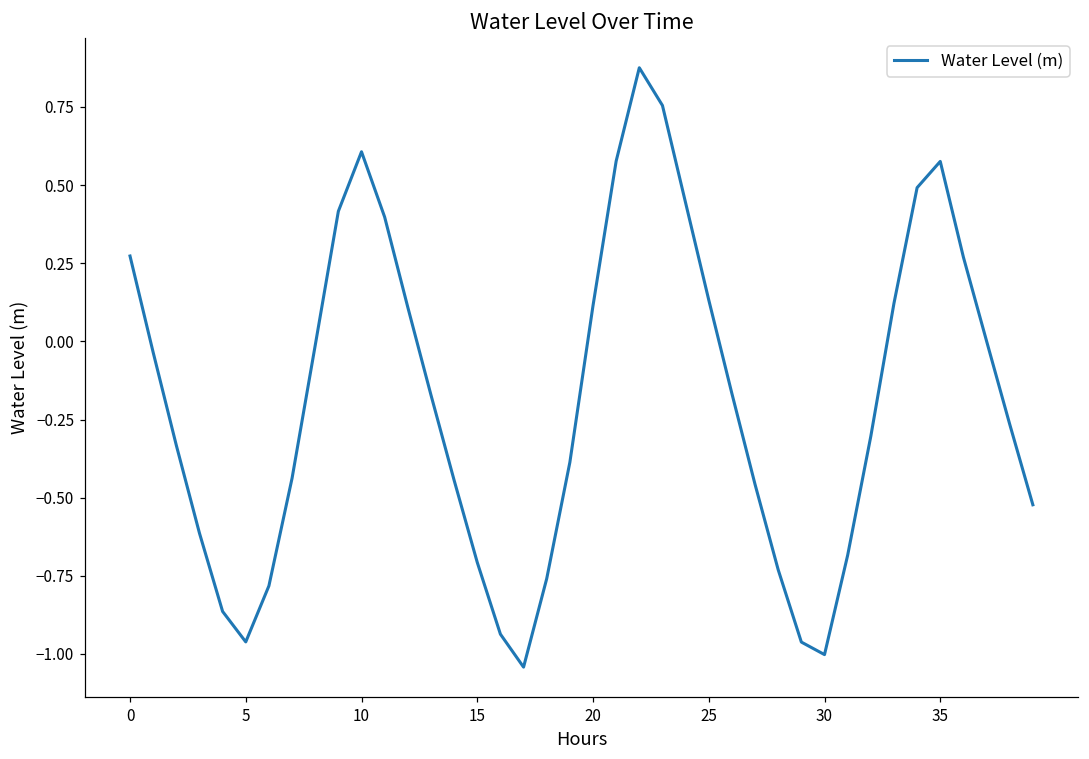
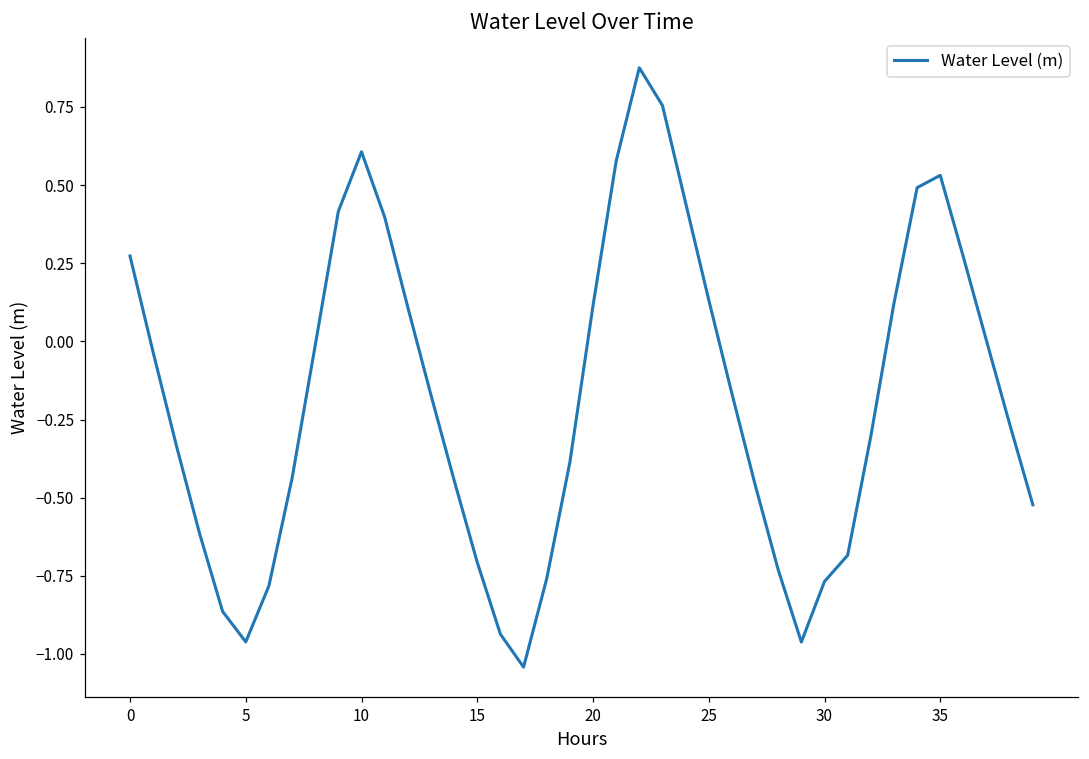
30: -1.00 -> -0.77
35: 0.58 -> 0.53
